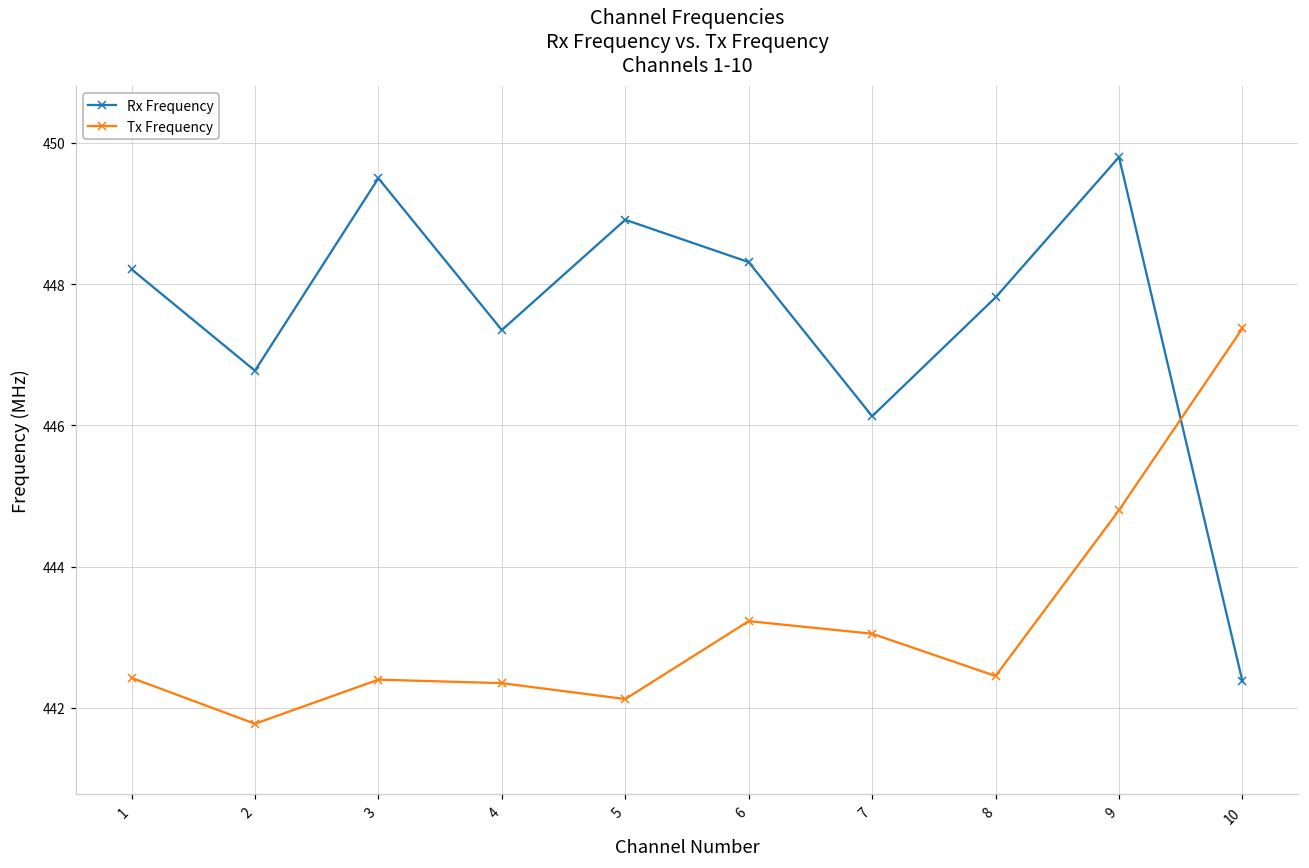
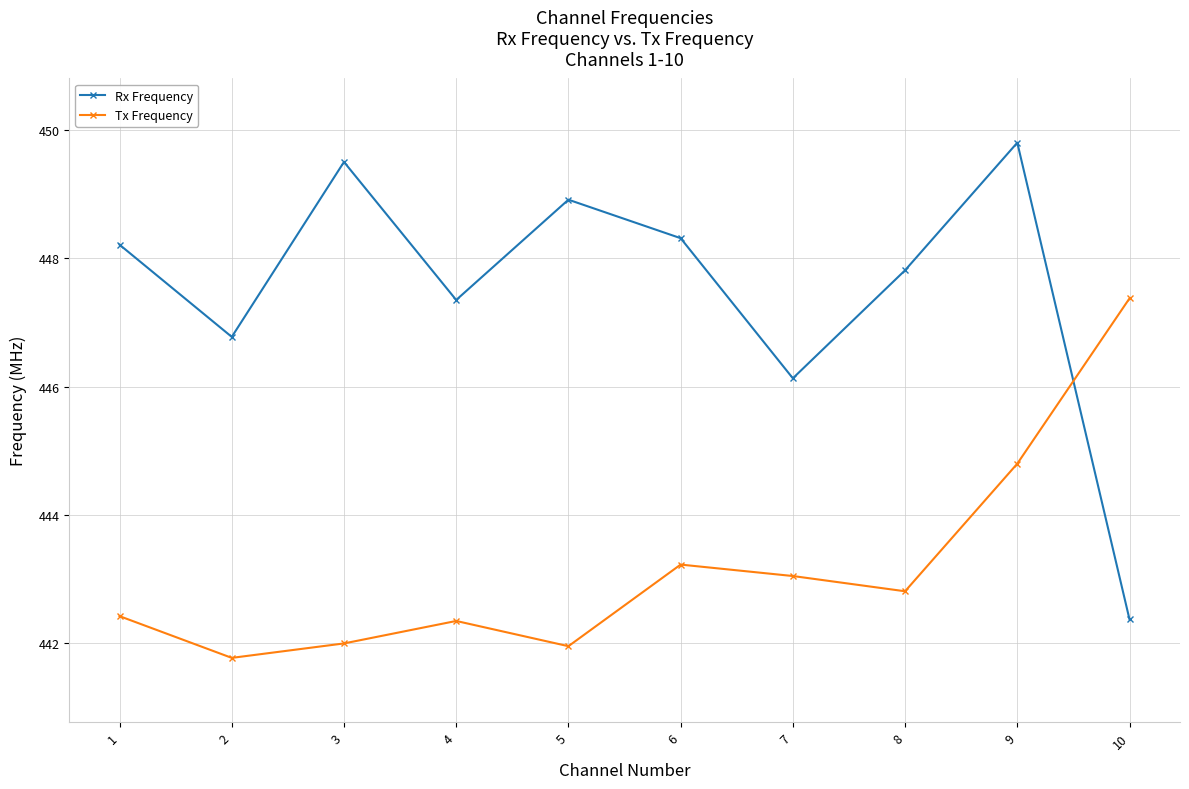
Tx Frequency, 3: 442.4 -> 442.0
Tx Frequency, 5: 442.1 -> 442.0
Tx Frequency, 8: 442.5 -> 442.8
